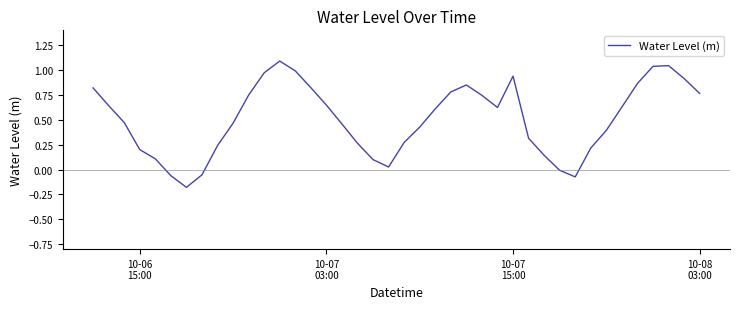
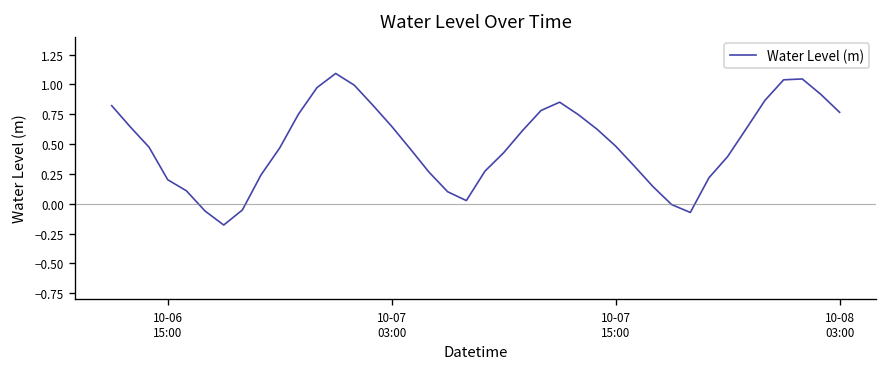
10-07 15:00: 0.9 -> 0.5
